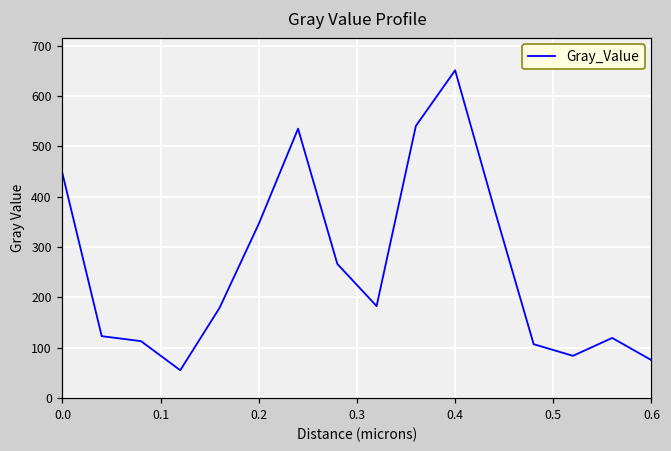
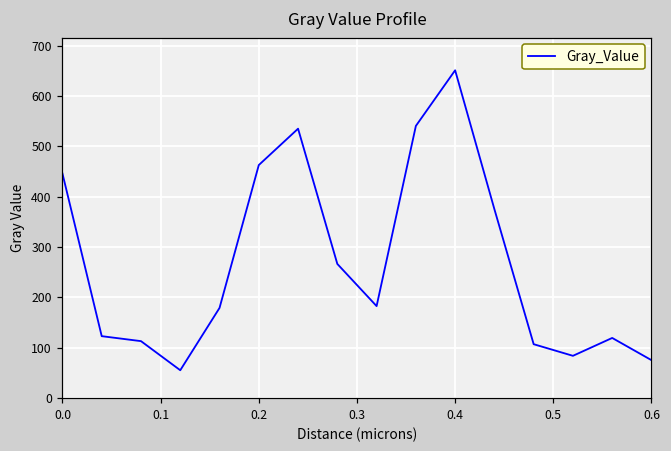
0.2: 350 -> 460
